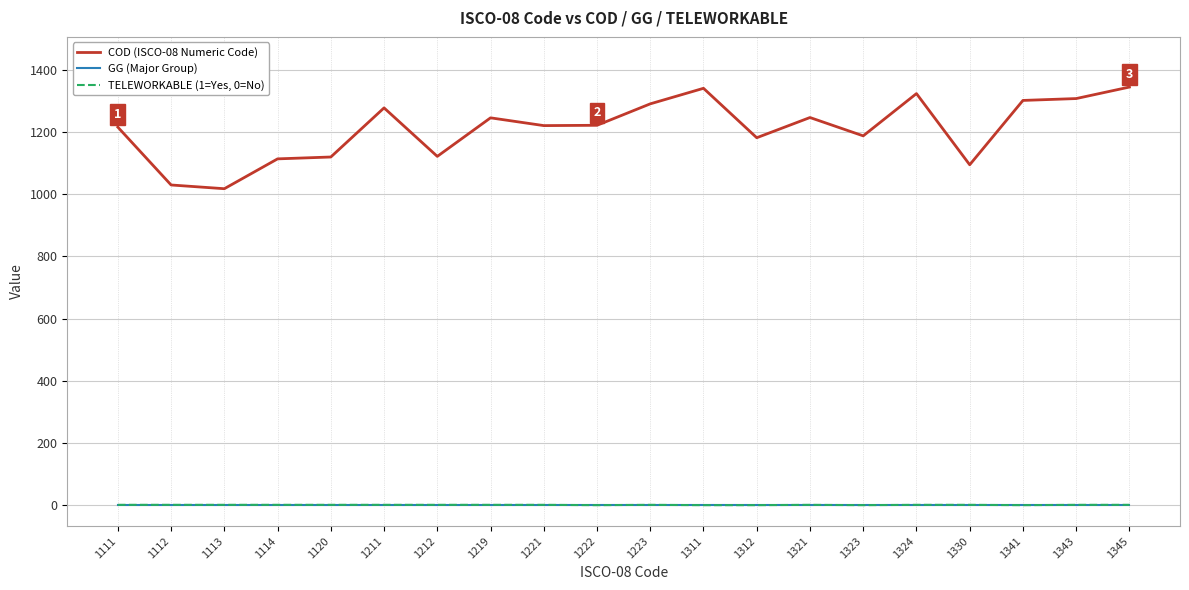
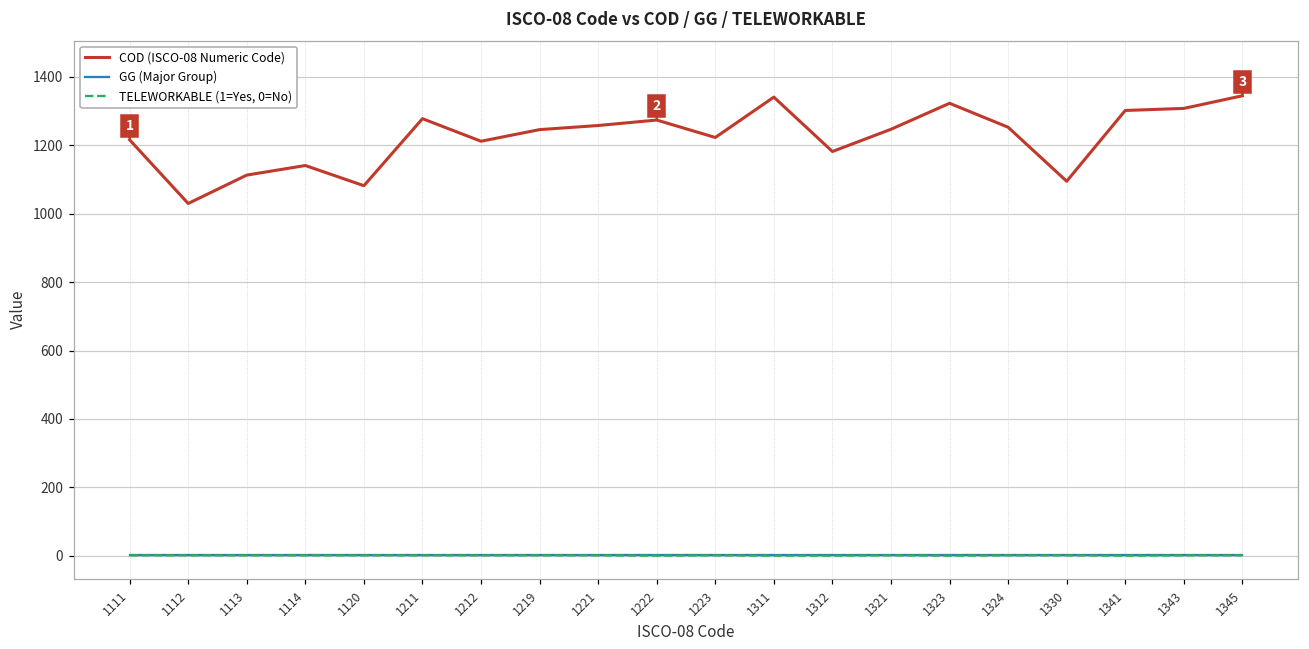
COD (ISCO-08 Numeric Code), 1113: 1020 -> 1110
COD (ISCO-08 Numeric Code), 1114: 1110 -> 1140
COD (ISCO-08 Numeric Code), 1120: 1120 -> 1080
COD (ISCO-08 Numeric Code), 1212: 1120 -> 1210
COD (ISCO-08 Numeric Code), 1221: 1220 -> 1260
COD (ISCO-08 Numeric Code), 1222: 1220 -> 1270
COD (ISCO-08 Numeric Code), 1223: 1290 -> 1220
COD (ISCO-08 Numeric Code), 1323: 1190 -> 1320
COD (ISCO-08 Numeric Code), 1324: 1320 -> 1250
